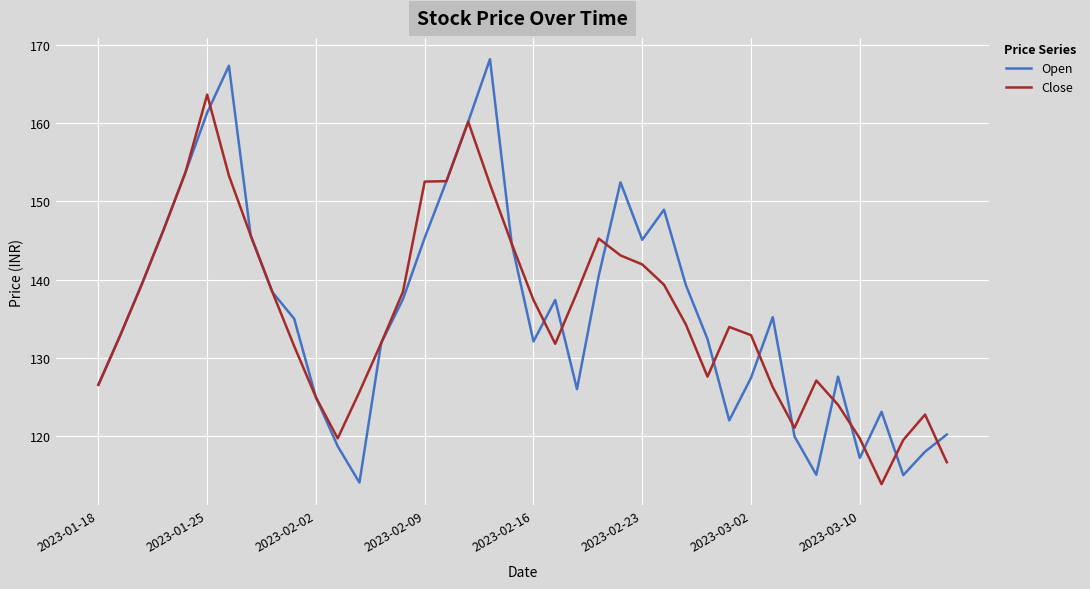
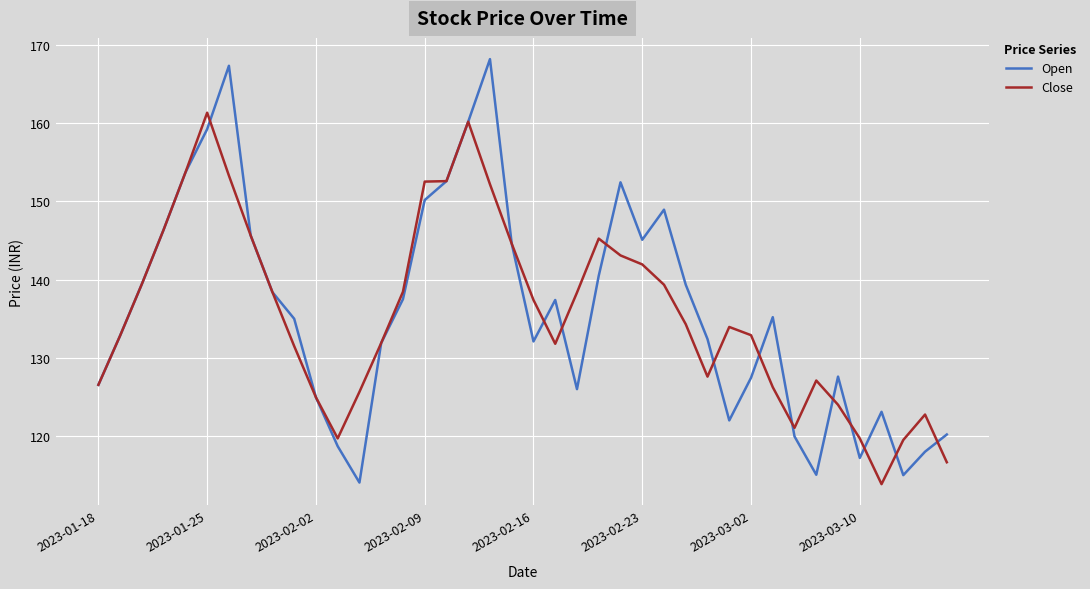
Open, 2023-01-25: 161 -> 159
Close, 2023-01-25: 164 -> 161
Open, 2023-02-09: 145 -> 150
